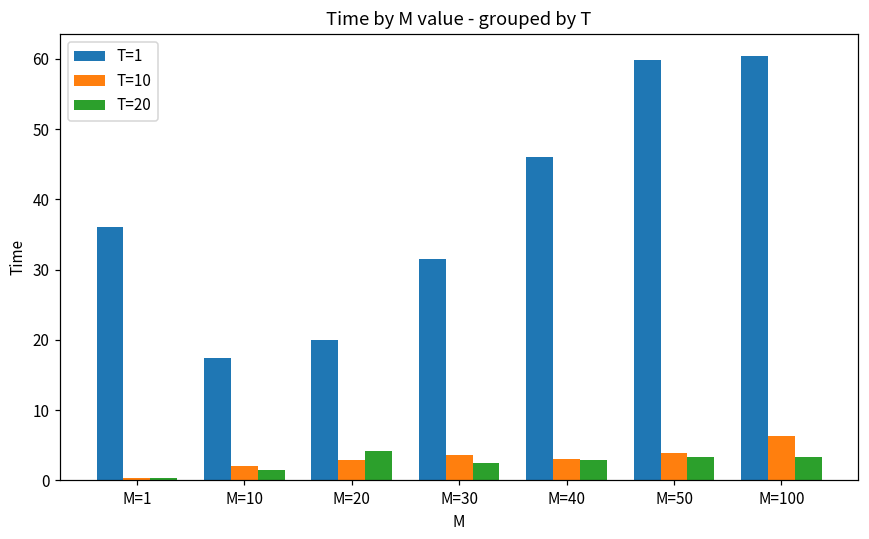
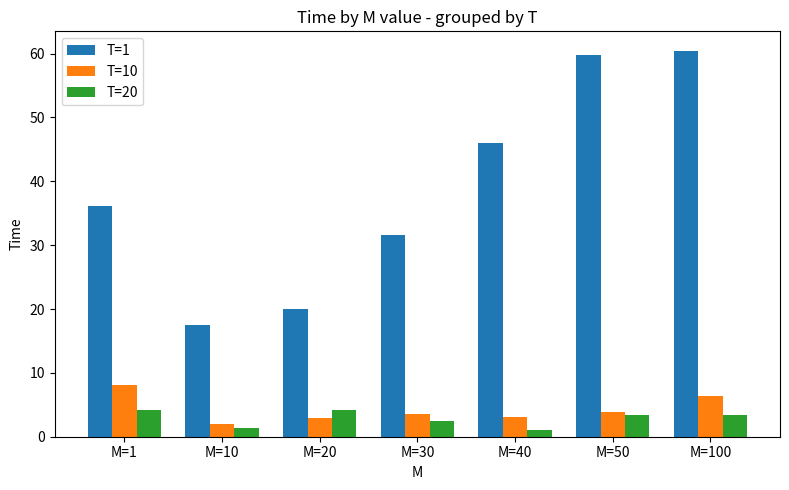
T=10, M=1: 0 -> 8
T=20, M=1: 0 -> 4
T=20, M=40: 3 -> 1
